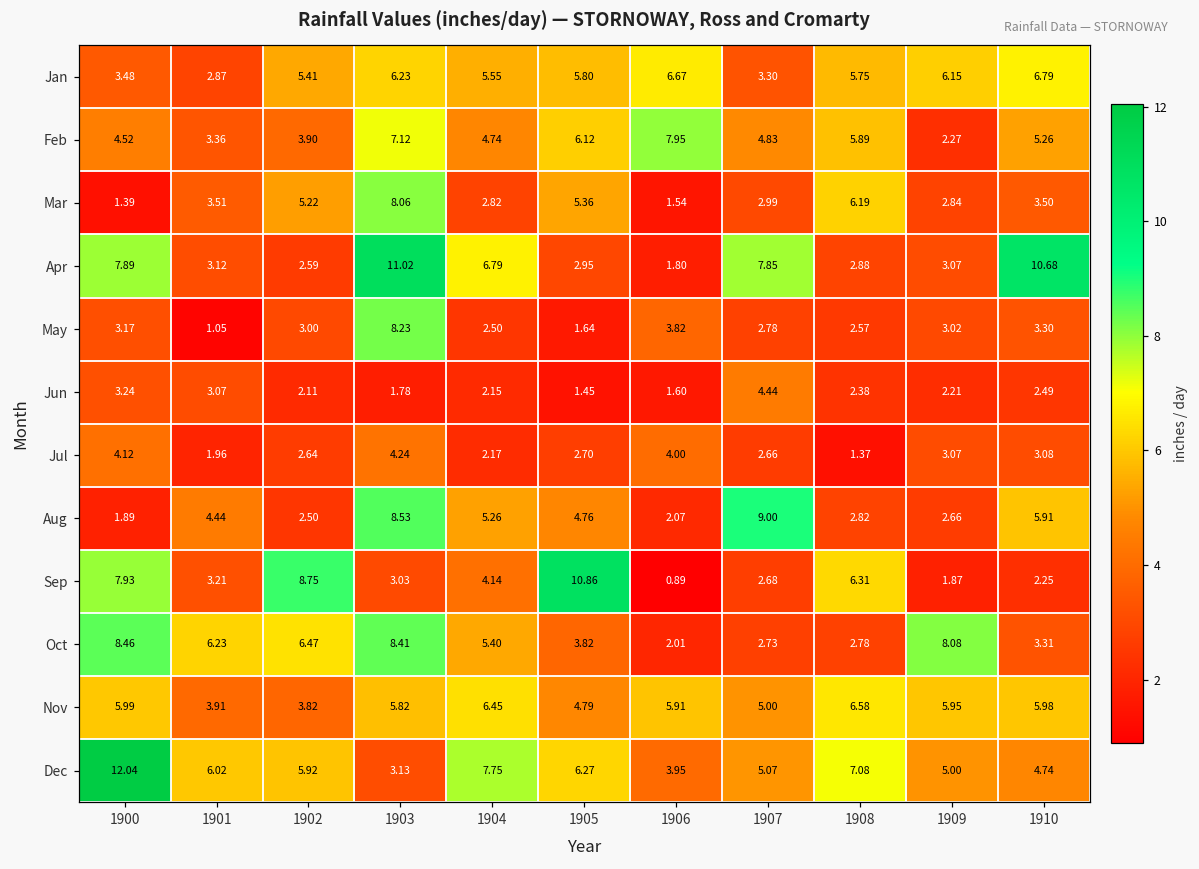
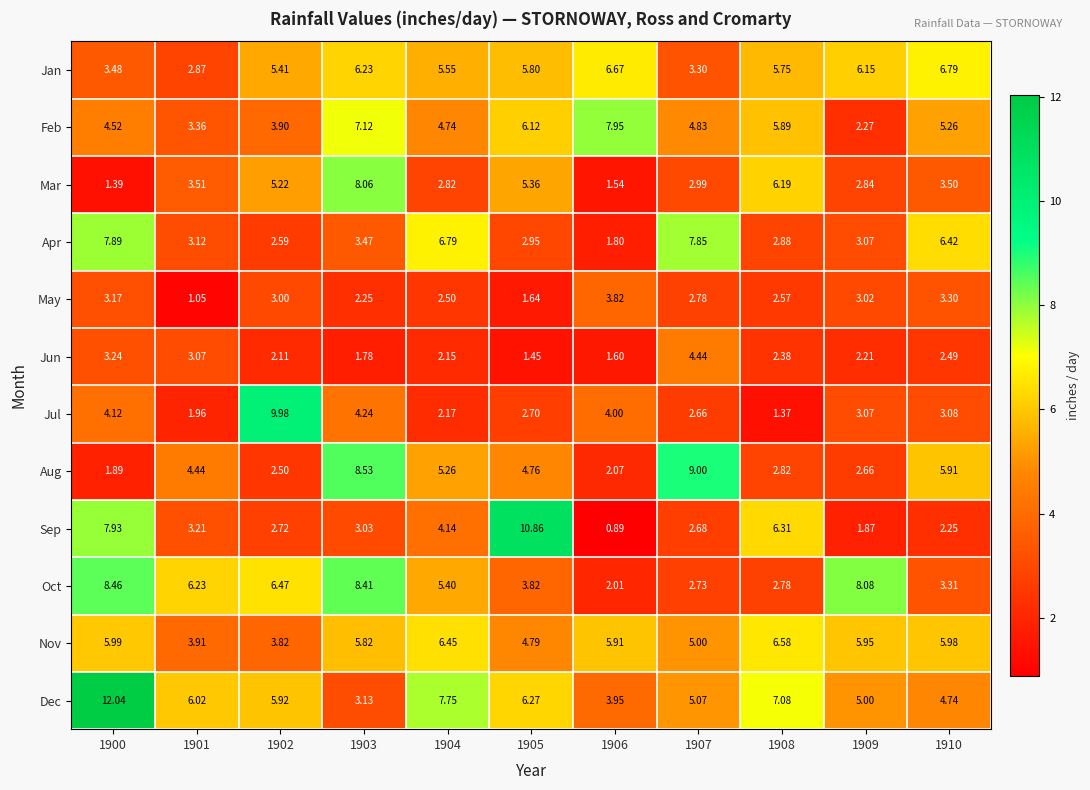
Apr, 1903: 11.02 -> 3.47
Apr, 1910: 10.68 -> 6.42
May, 1903: 8.23 -> 2.25
Jul, 1902: 2.64 -> 9.98
Sep, 1902: 8.75 -> 2.72
